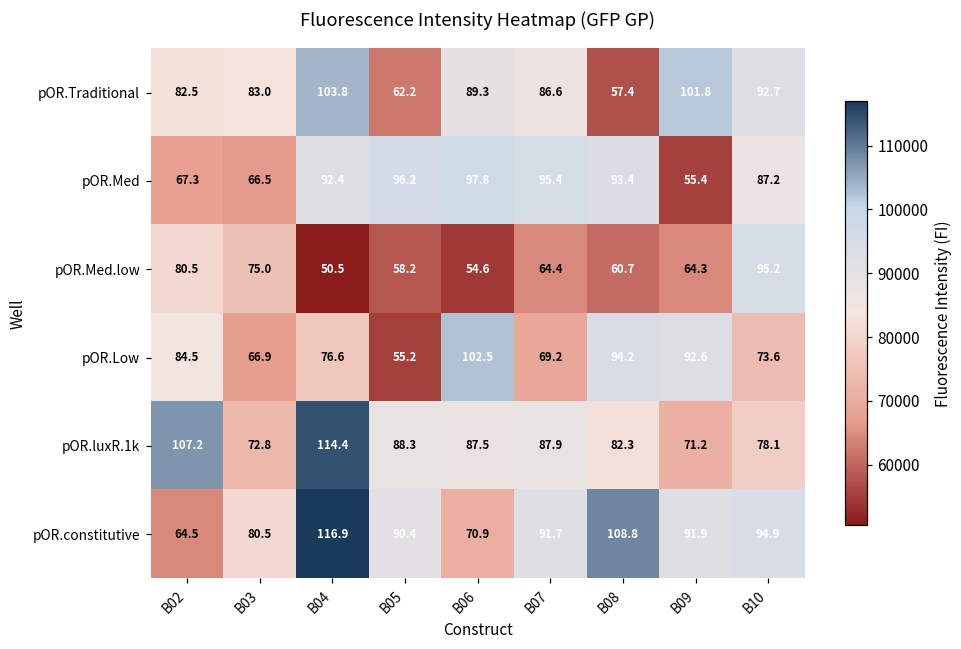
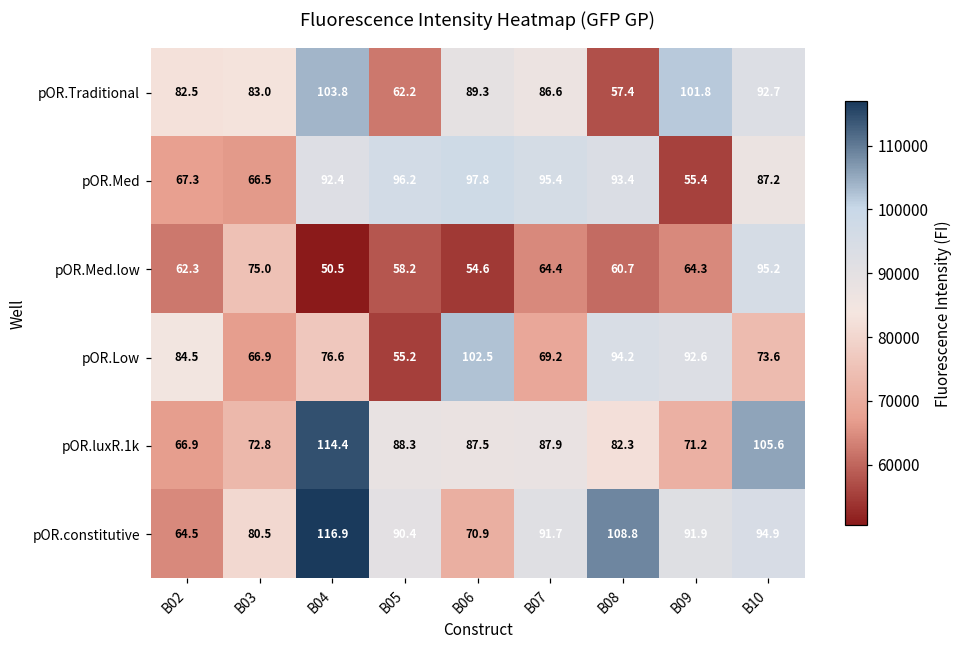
pOR.Med.low, B02: 80.5 -> 62.3
pOR.luxR.1k, B02: 107.2 -> 66.9
pOR.luxR.1k, B10: 78.1 -> 105.6
